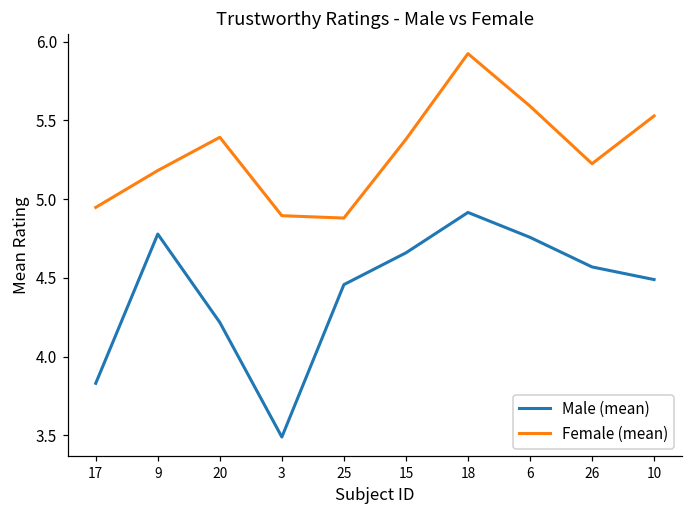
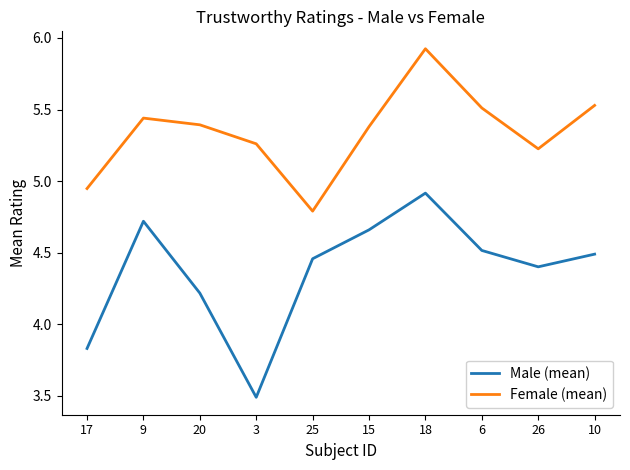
Male (mean), 9: 4.78 -> 4.72
Female (mean), 9: 5.18 -> 5.44
Female (mean), 3: 4.90 -> 5.26
Female (mean), 25: 4.88 -> 4.79
Male (mean), 6: 4.76 -> 4.52
Female (mean), 6: 5.59 -> 5.51
Male (mean), 26: 4.57 -> 4.40
